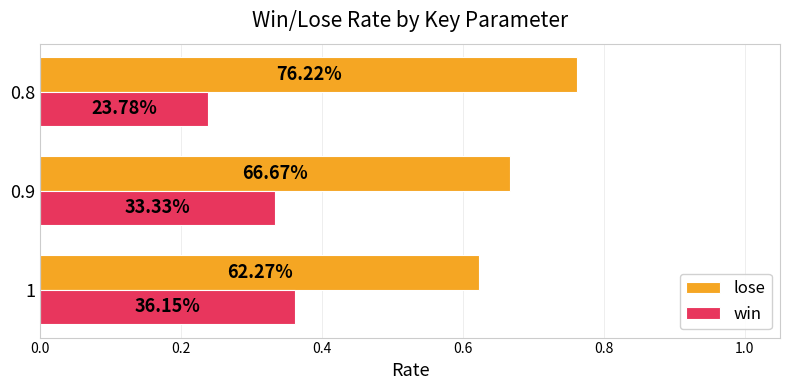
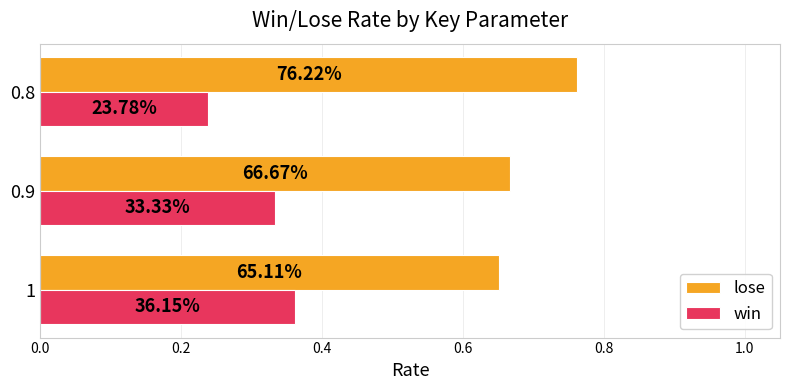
lose, 1: 62.27% -> 65.11%
